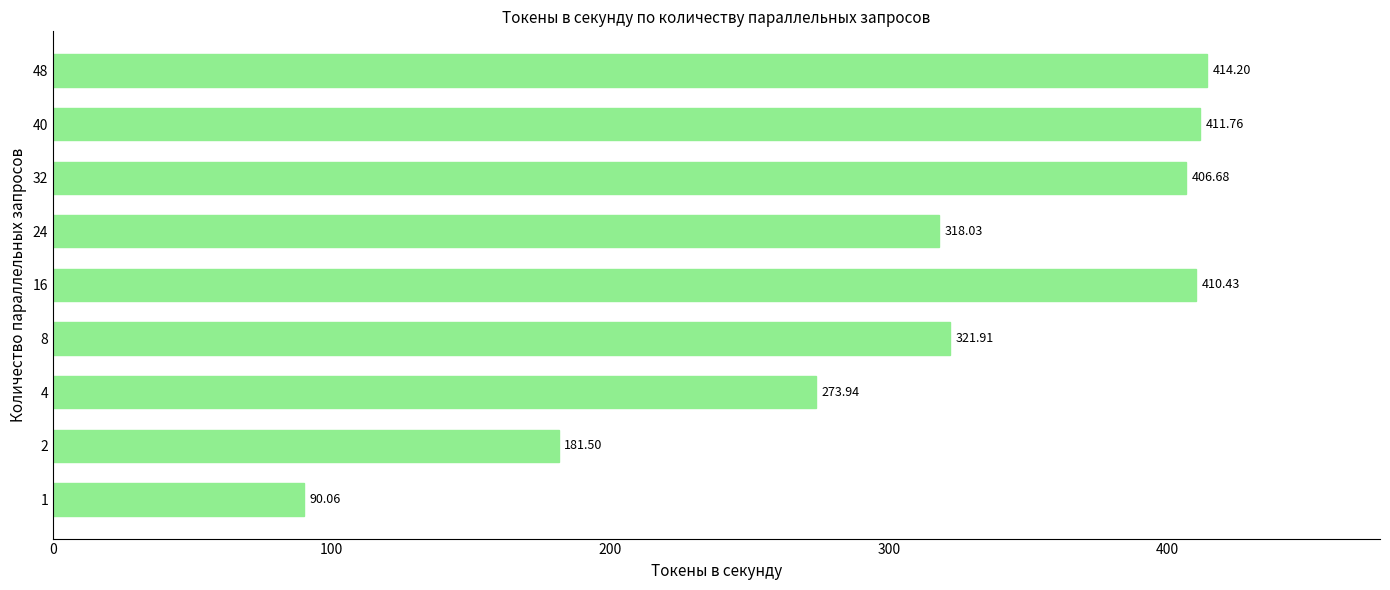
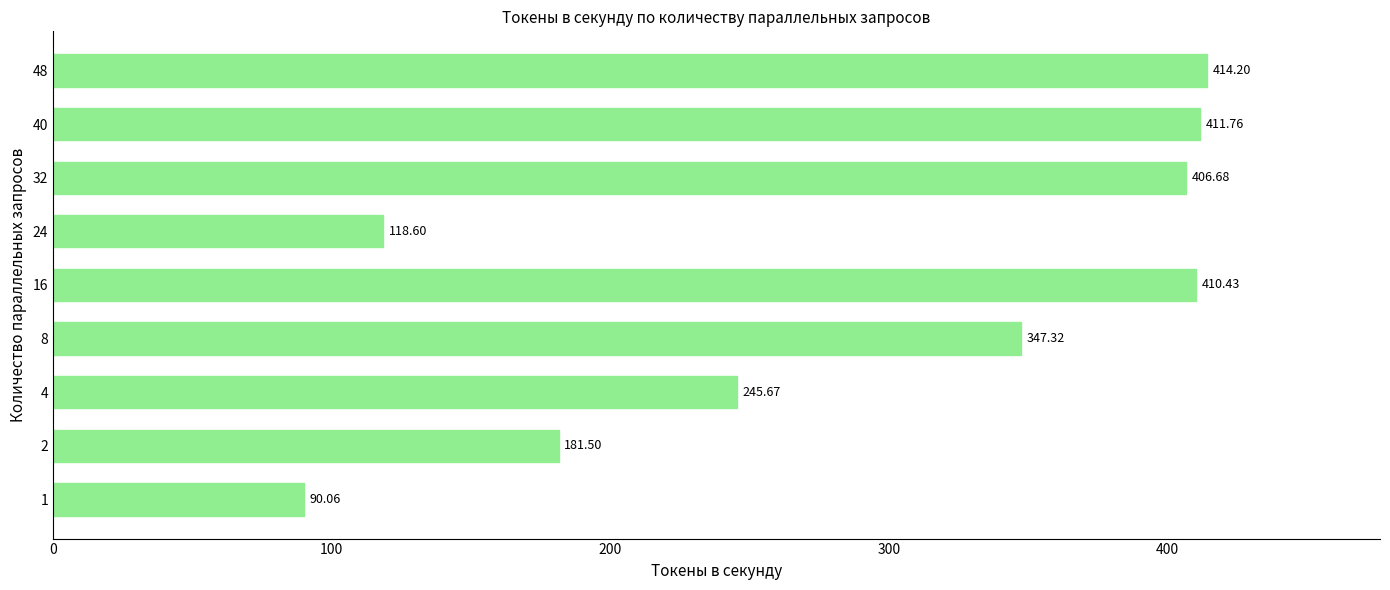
24: 318.03 -> 118.60
8: 321.91 -> 347.32
4: 273.94 -> 245.67
